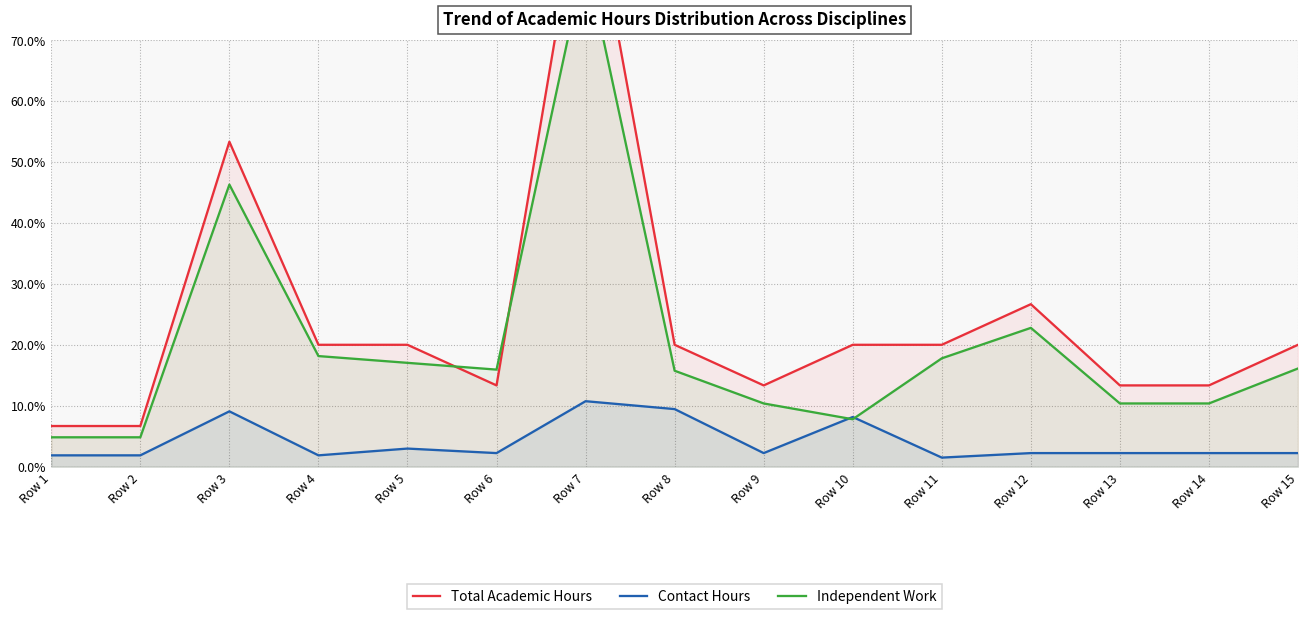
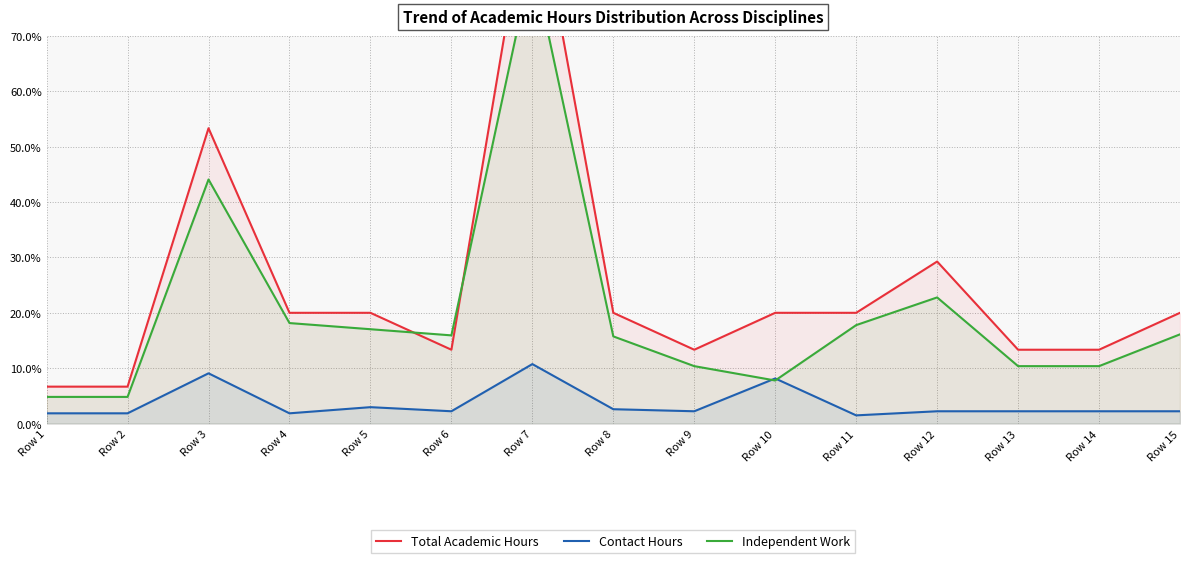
Independent Work, Row 3: 46% -> 44%
Contact Hours, Row 8: 9% -> 3%
Total Academic Hours, Row 12: 27% -> 29%
